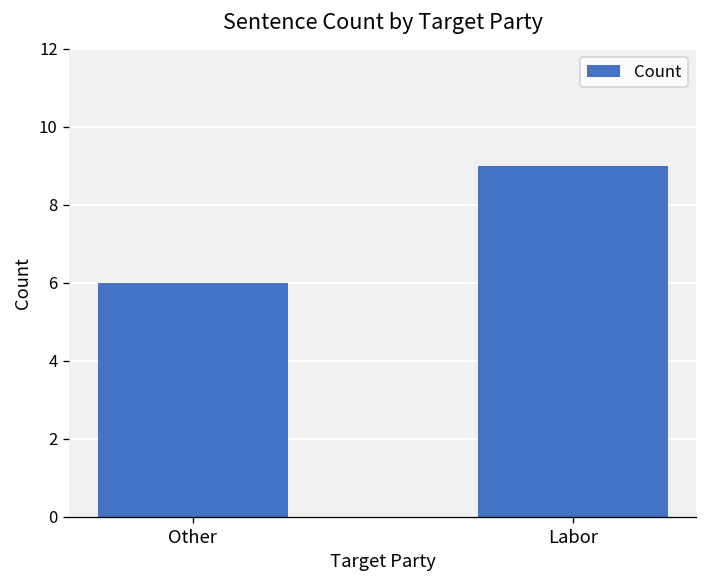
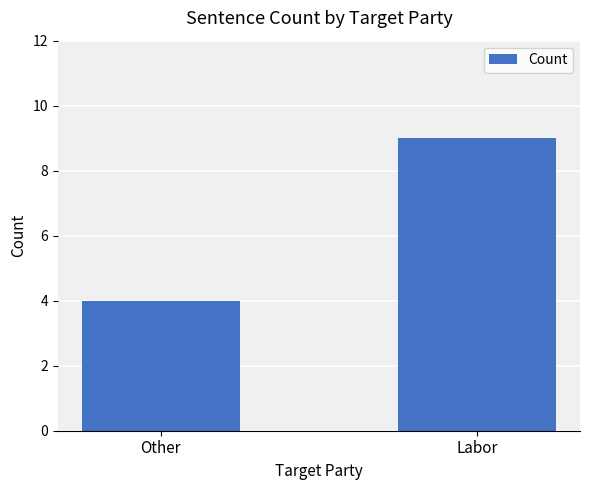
Other: 6 -> 4
